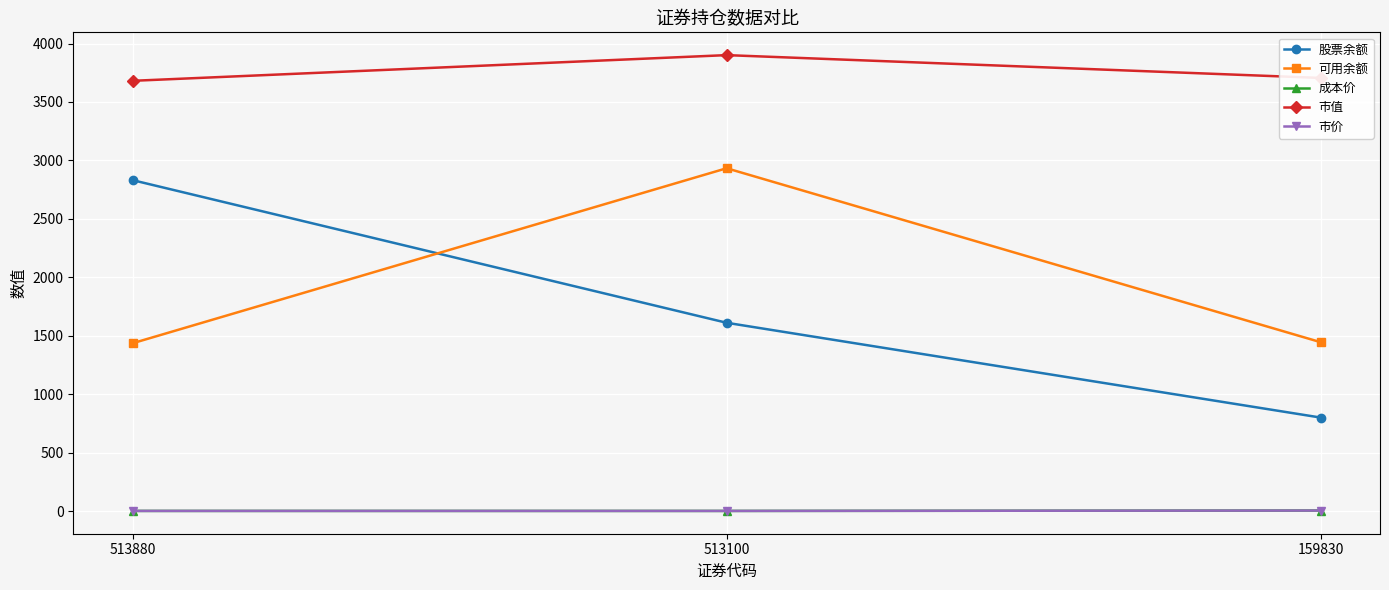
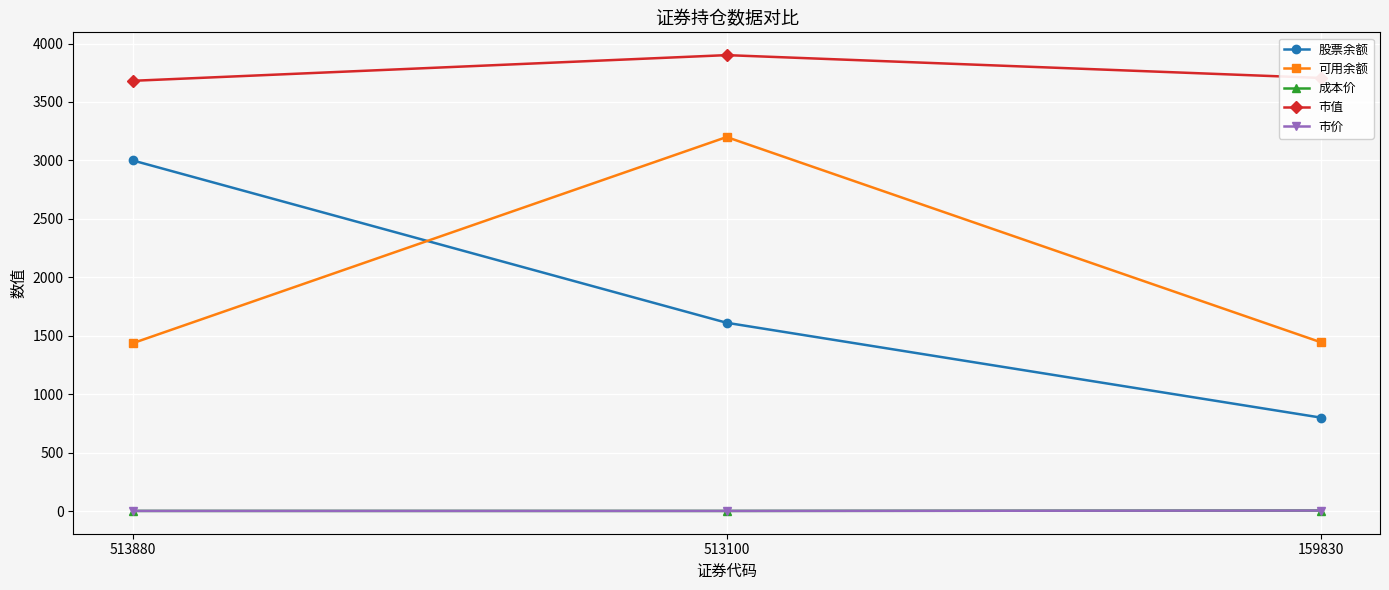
股票余额, 513880: 2830 -> 3000
可用余额, 513100: 2930 -> 3200
